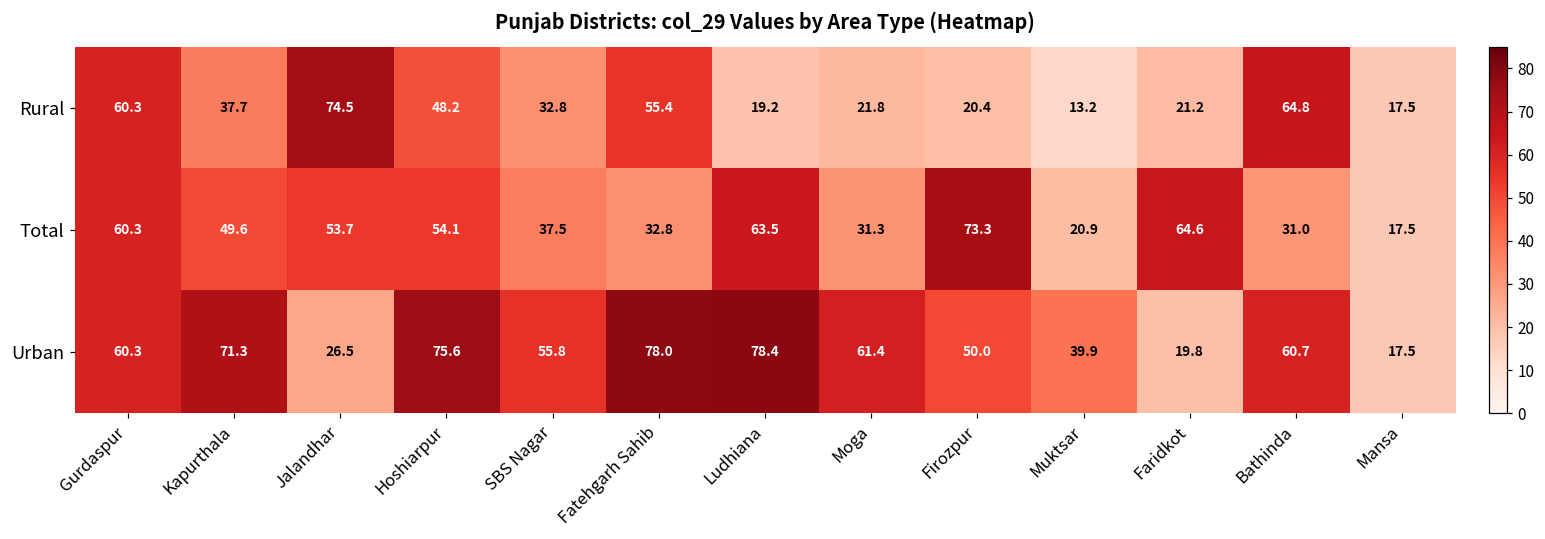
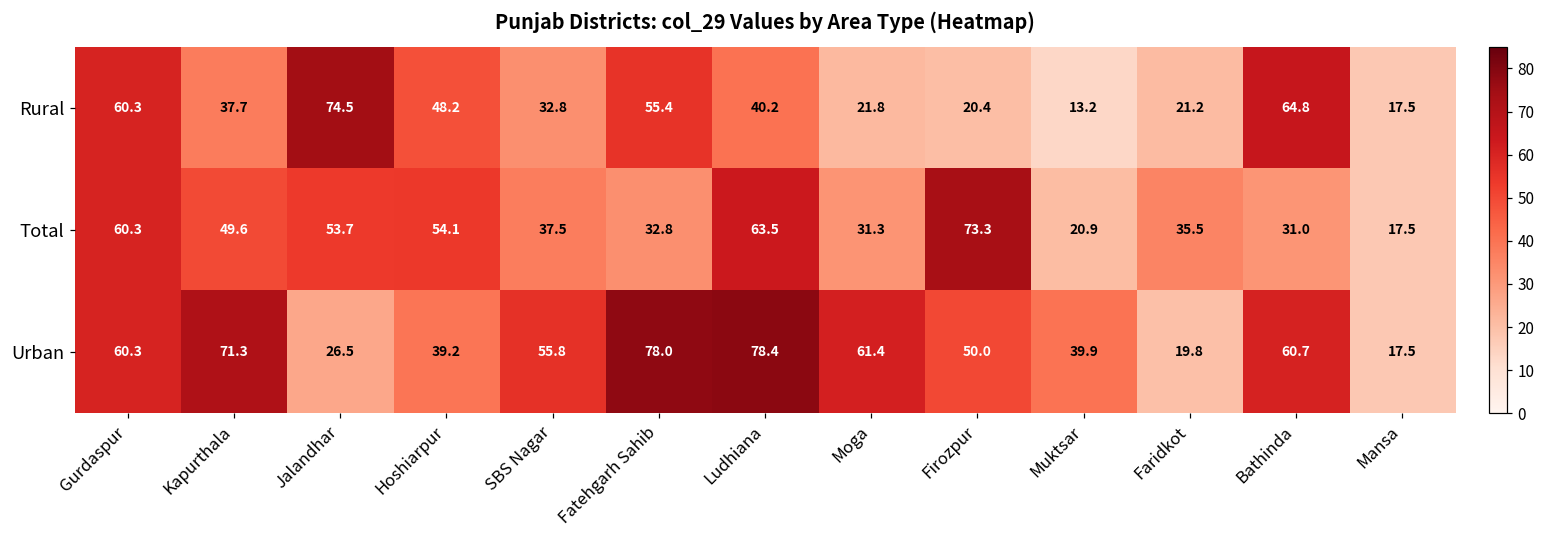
Rural, Ludhiana: 19.2 -> 40.2
Total, Faridkot: 64.6 -> 35.5
Urban, Hoshiarpur: 75.6 -> 39.2
